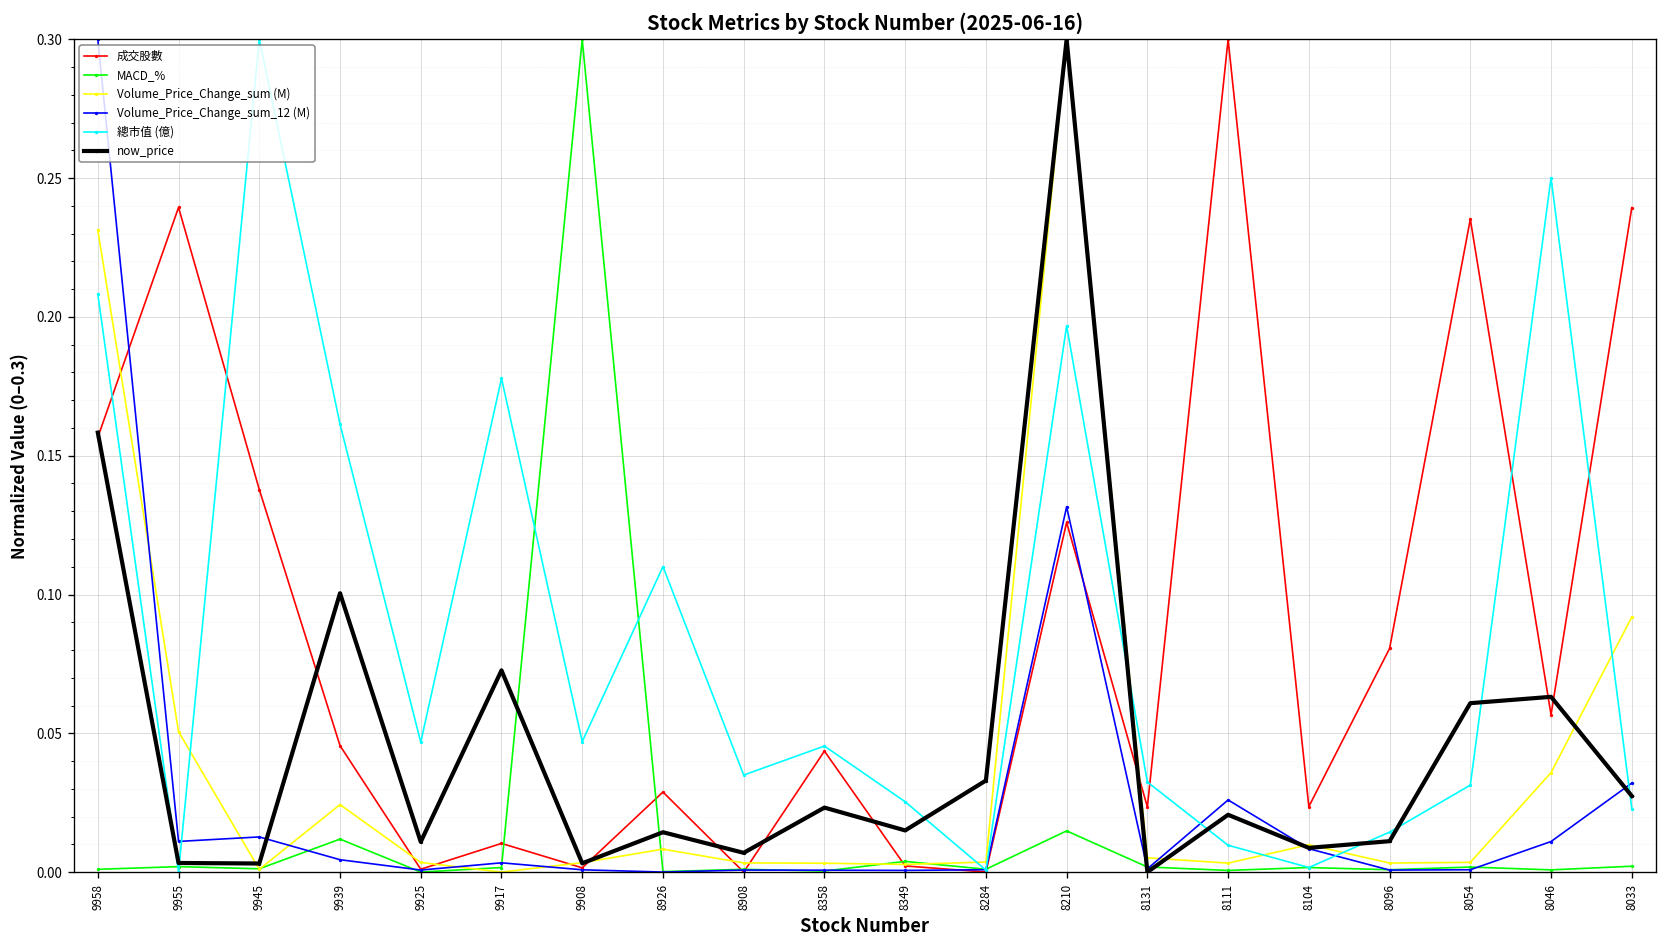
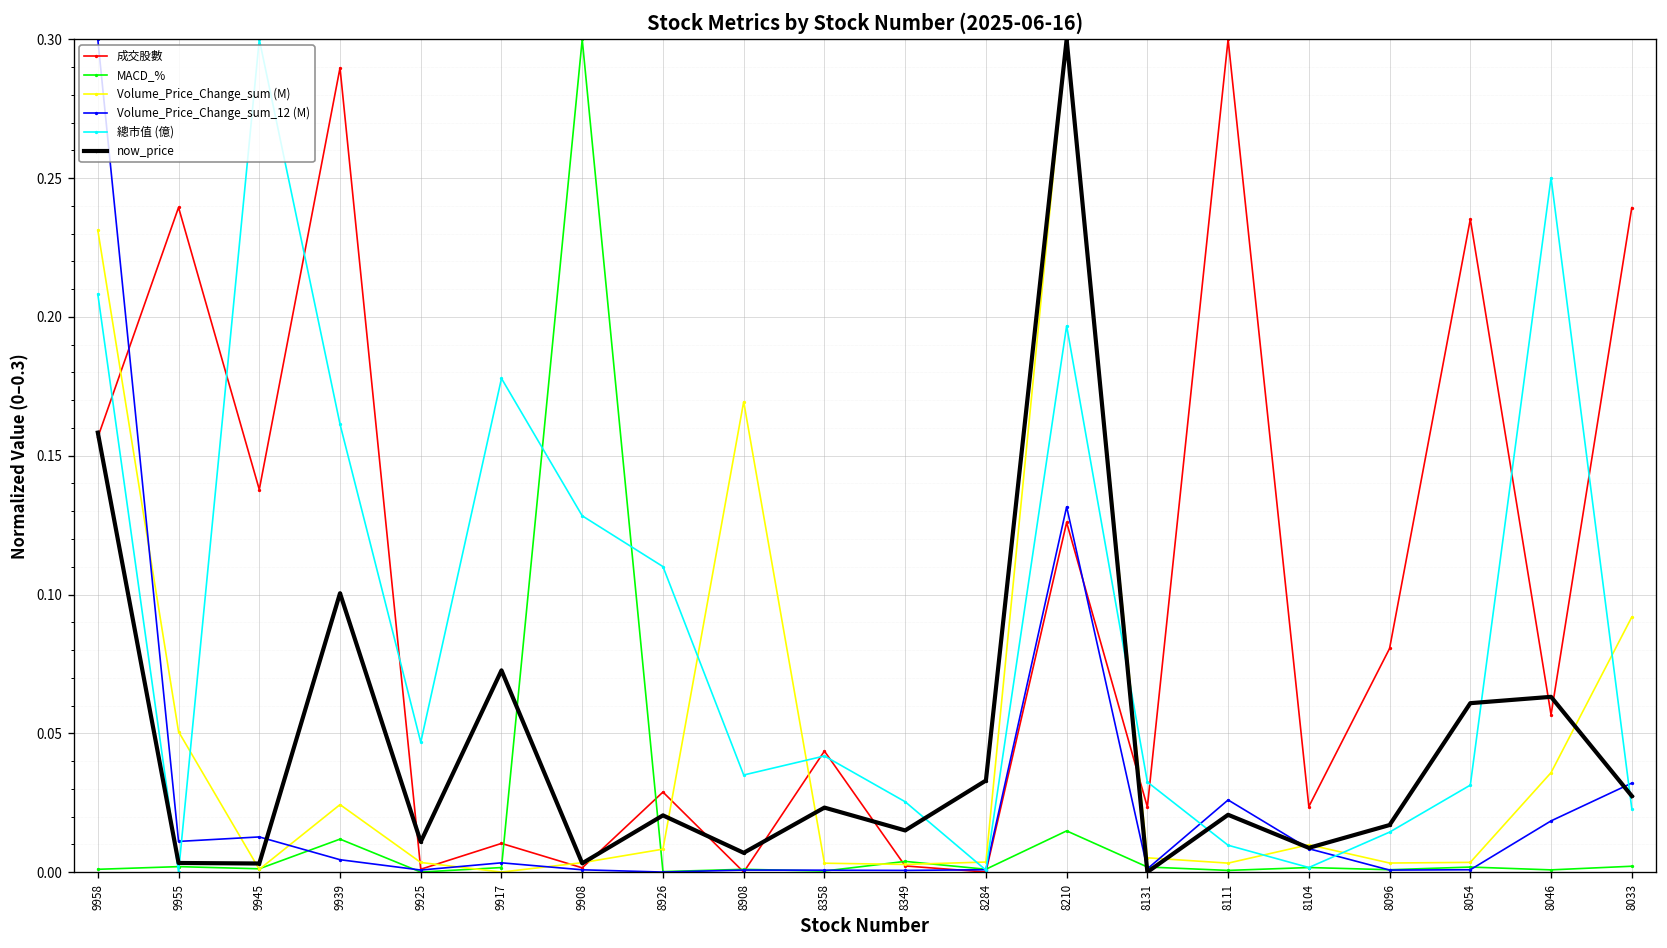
成交股數, 9939: 0.046 -> 0.290
總市值 (億), 9908: 0.047 -> 0.128
now_price, 8926: 0.014 -> 0.020
Volume_Price_Change_sum (M), 8908: 0.003 -> 0.169
總市值 (億), 8358: 0.045 -> 0.042
now_price, 8096: 0.011 -> 0.017
Volume_Price_Change_sum_12 (M), 8046: 0.011 -> 0.018
